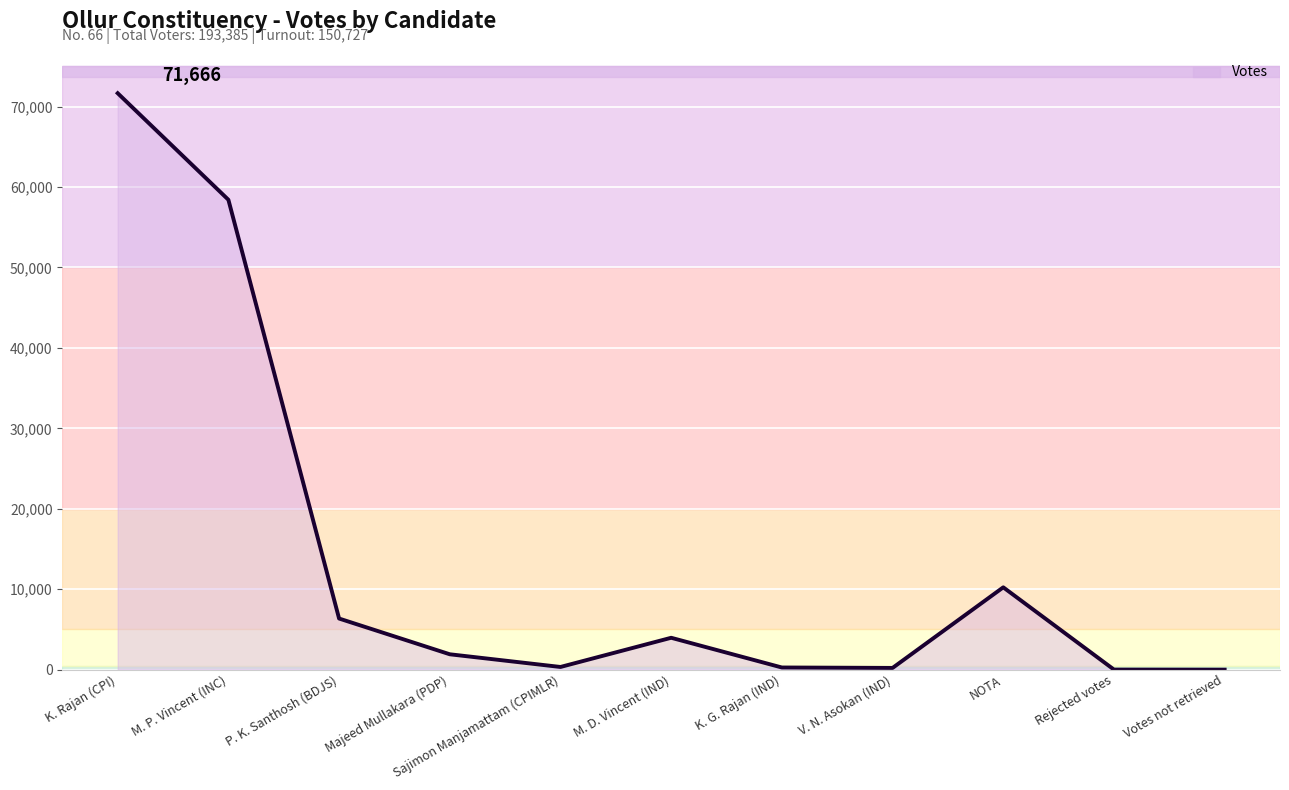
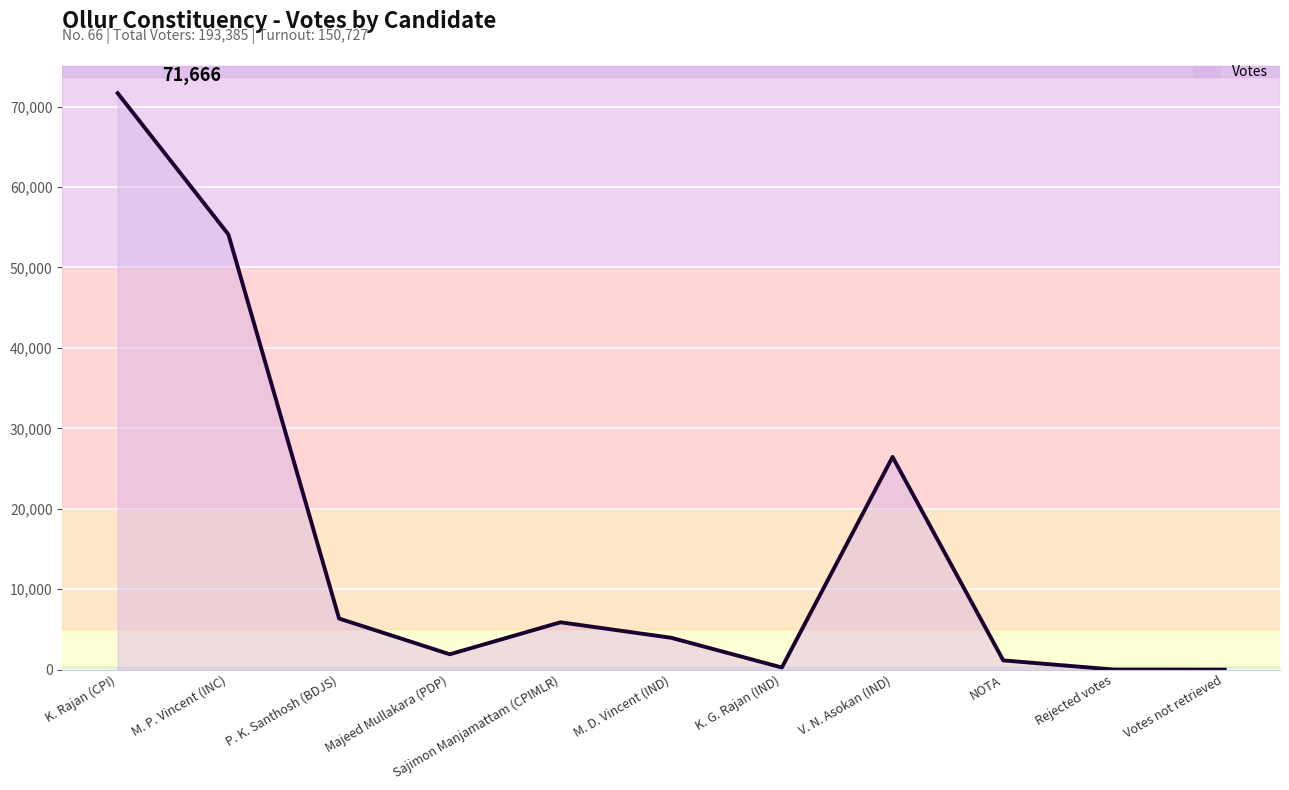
M. P. Vincent (INC): 58,000 -> 54,000
Sajimon Manjamattam (CPIMLR): 0 -> 6,000
V. N. Asokan (IND): 0 -> 26,000
NOTA: 10,000 -> 1,000
